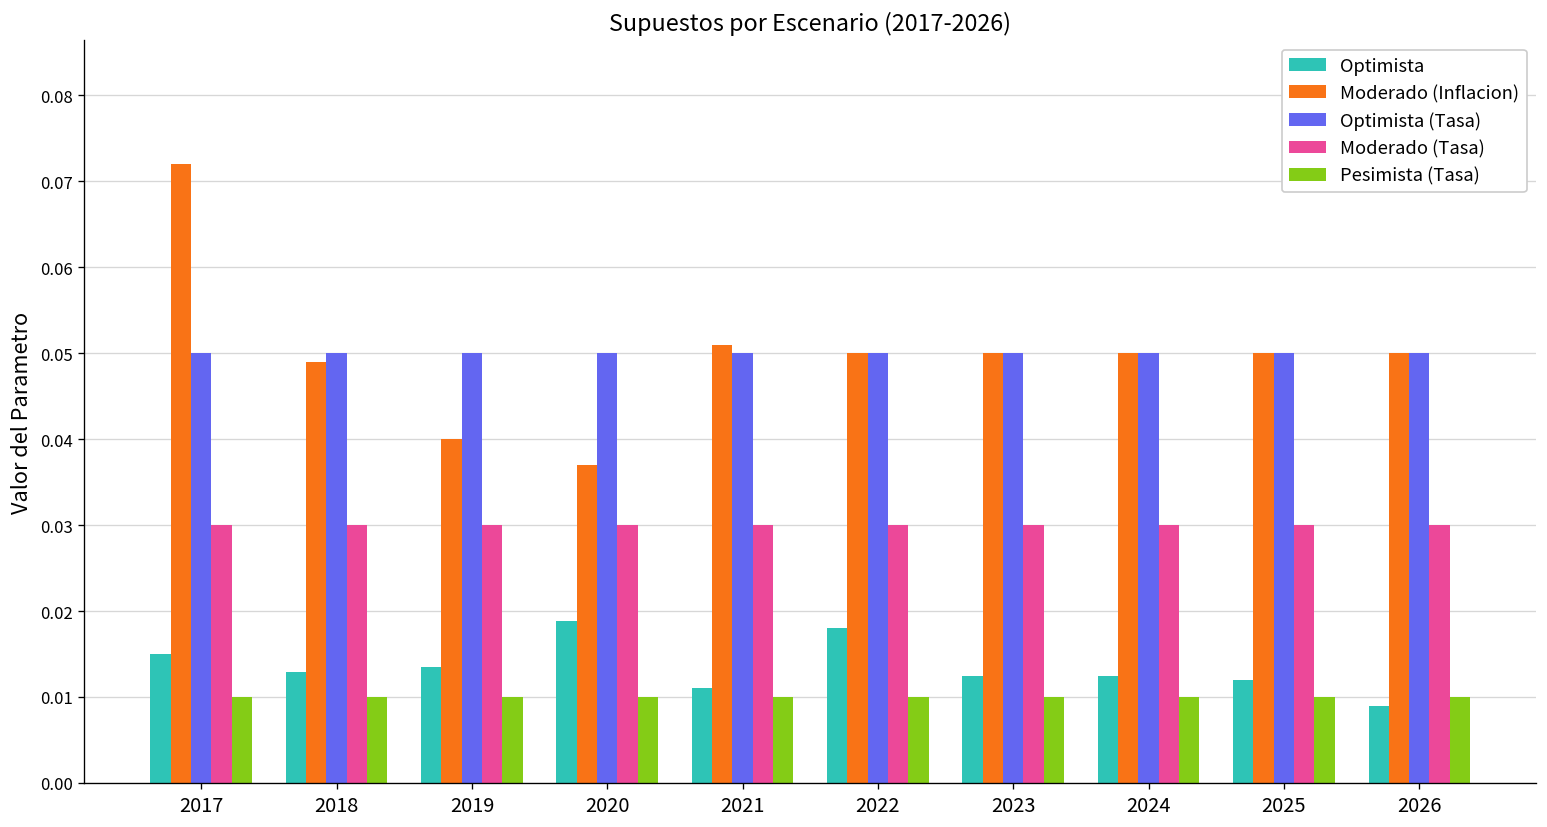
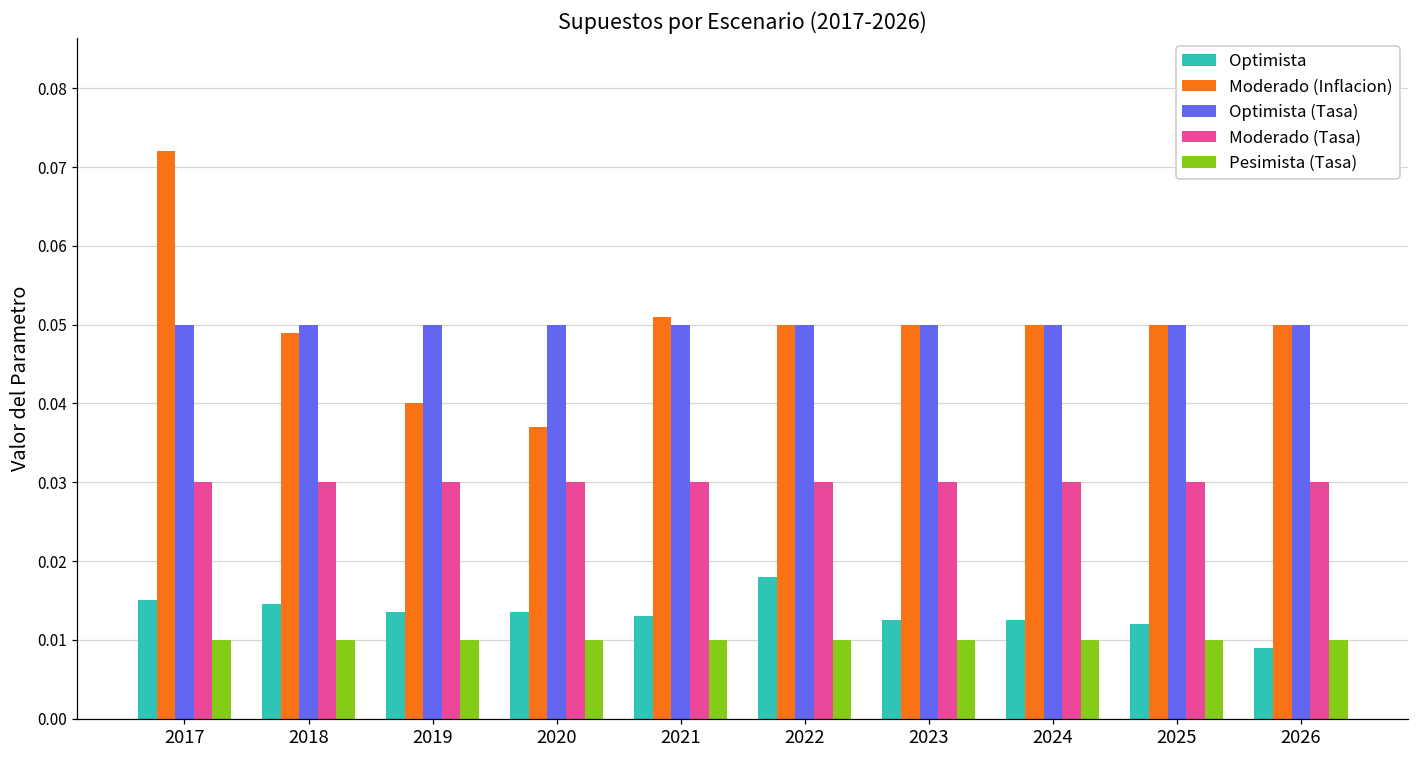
Optimista, 2018: 0.013 -> 0.015
Optimista, 2020: 0.019 -> 0.014
Optimista, 2021: 0.011 -> 0.013
